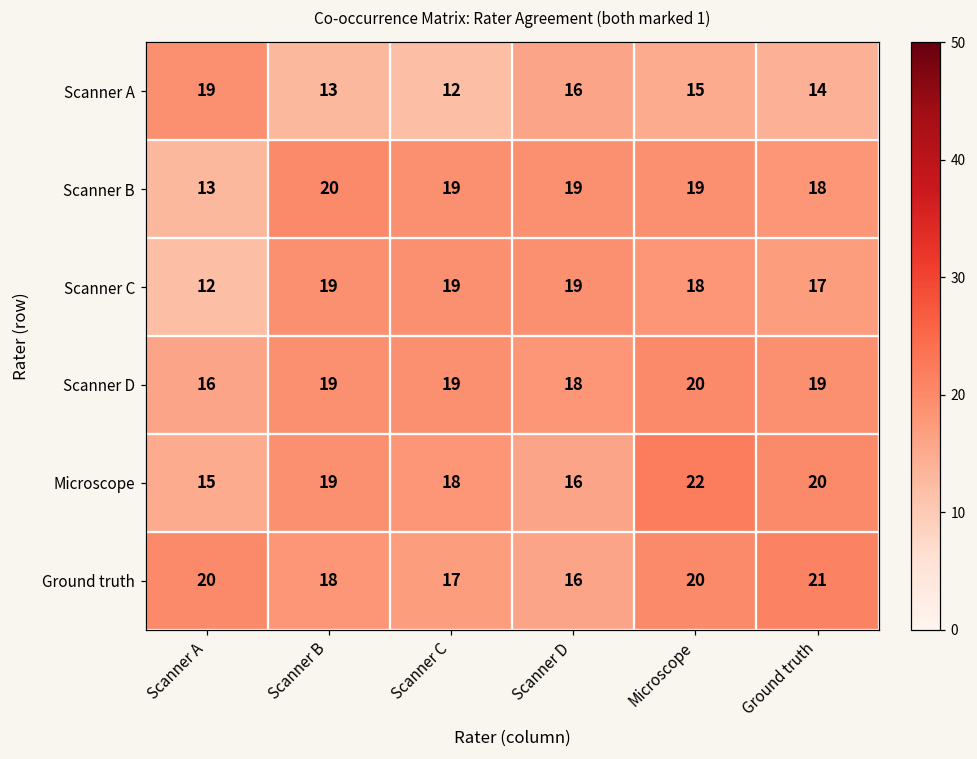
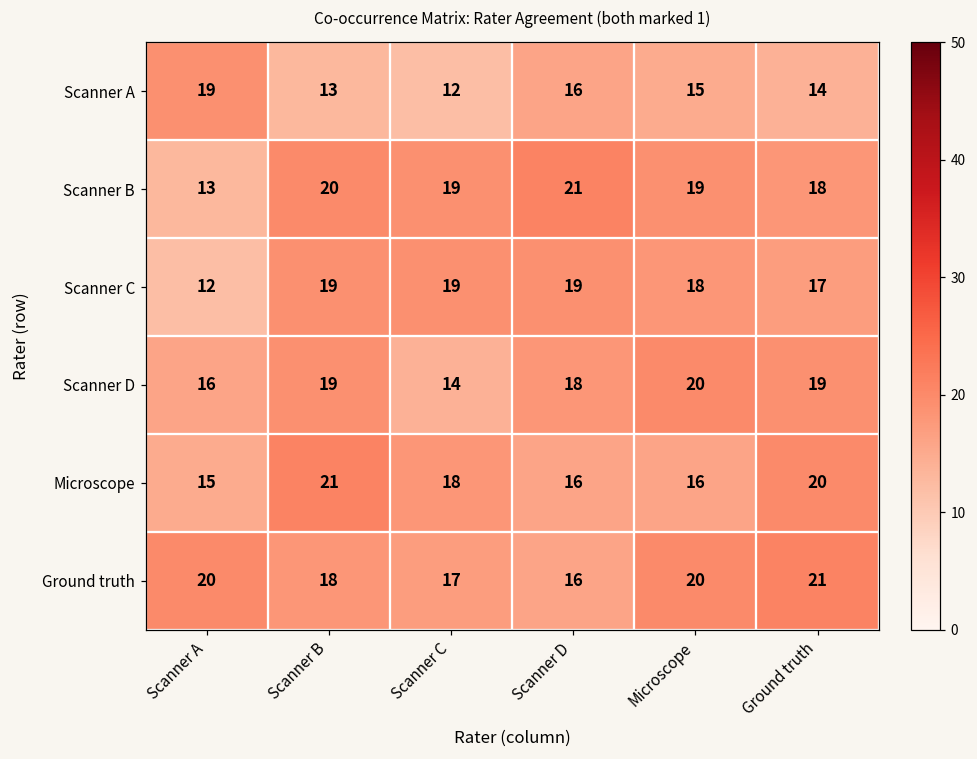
Scanner B, Scanner D: 19 -> 21
Scanner D, Scanner C: 19 -> 14
Microscope, Scanner B: 19 -> 21
Microscope, Microscope: 22 -> 16
